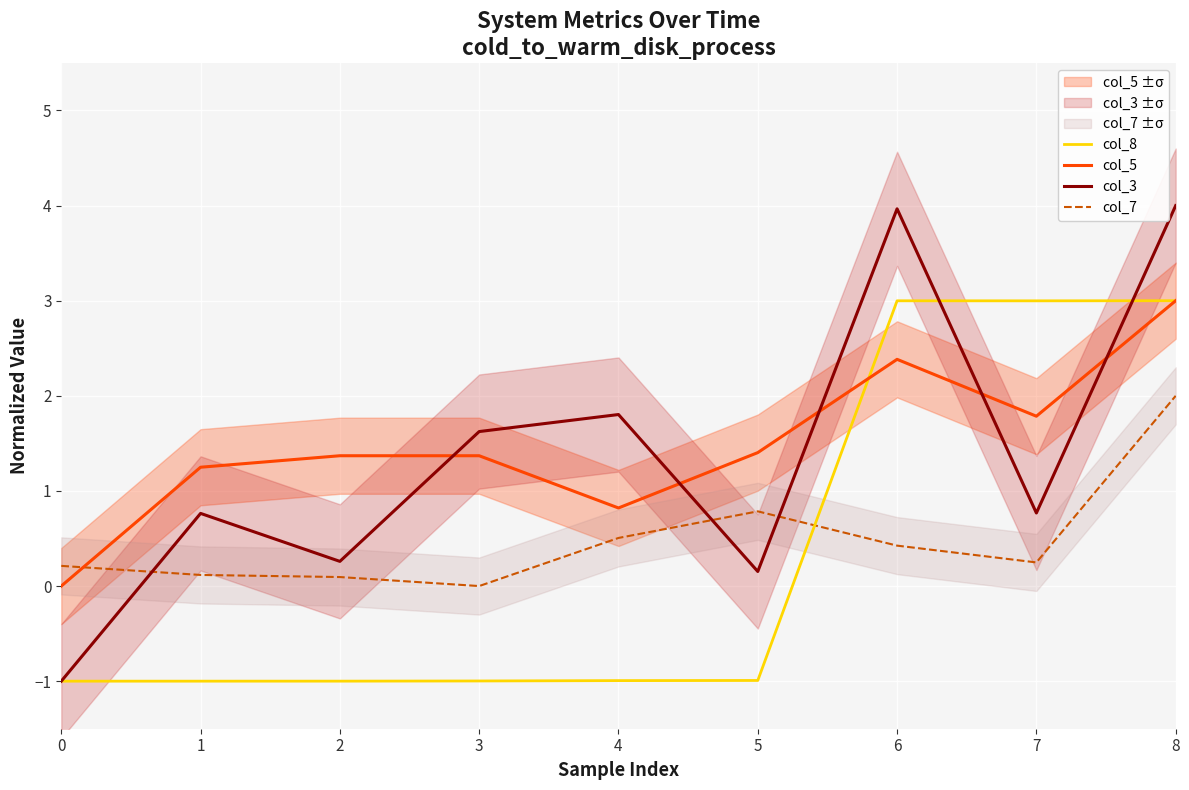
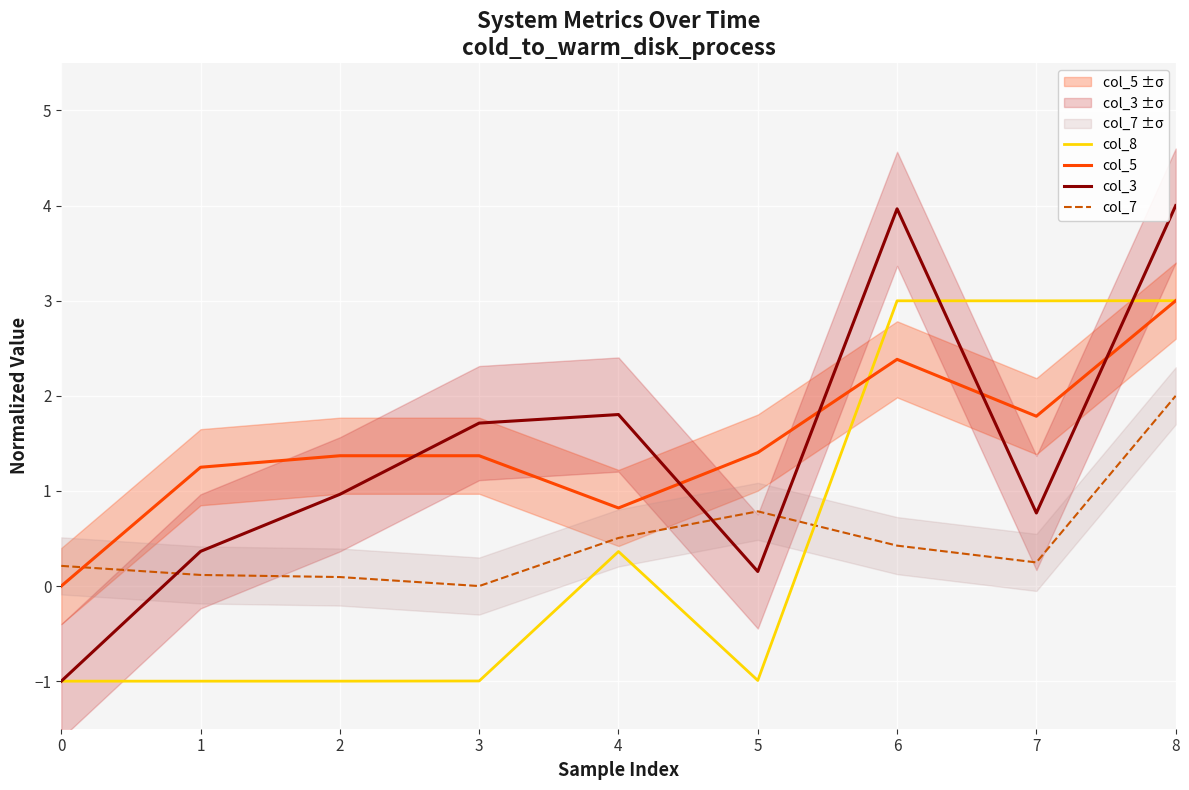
col_3, 1: 0.8 -> 0.4
col_3, 2: 0.3 -> 1.0
col_3, 3: 1.6 -> 1.7
col_8, 4: -1.0 -> 0.4
